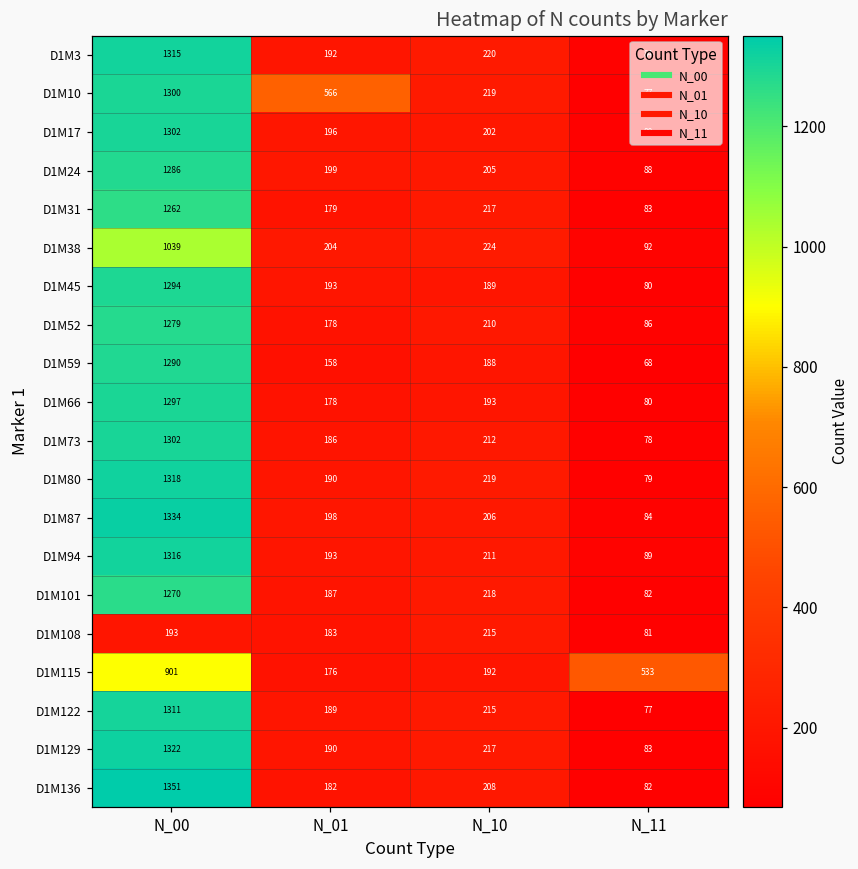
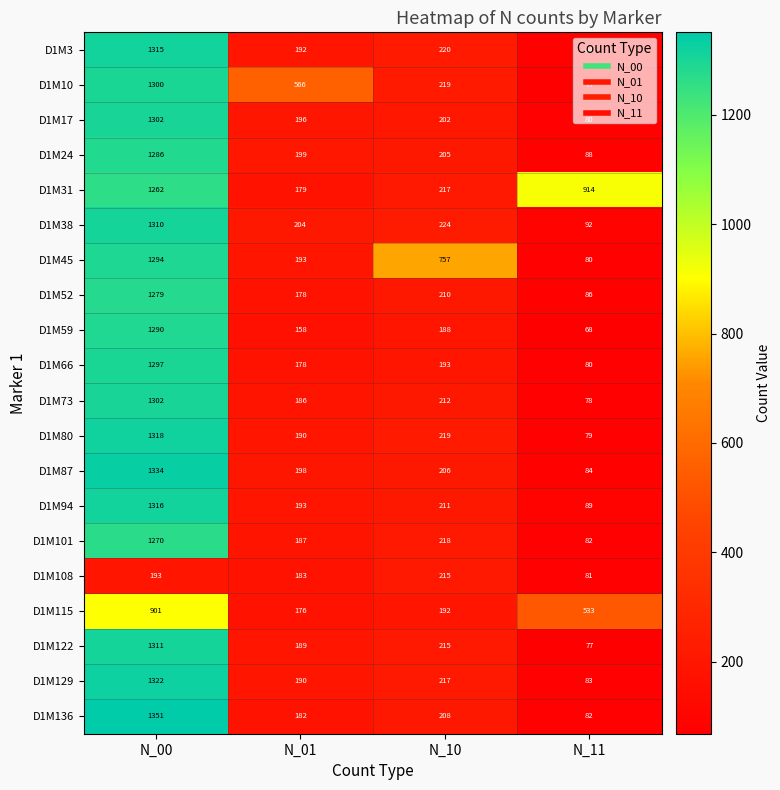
D1M31, N_11: 83 -> 914
D1M38, N_00: 1039 -> 1310
D1M45, N_10: 189 -> 757
